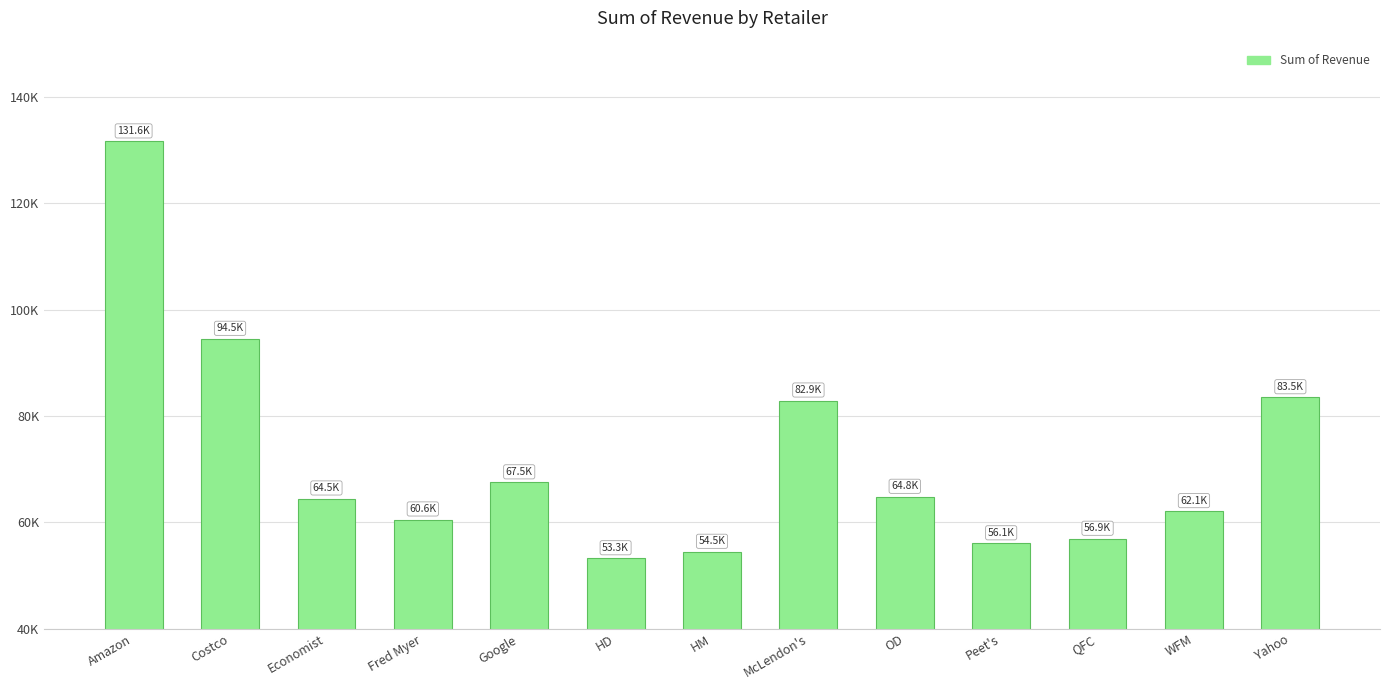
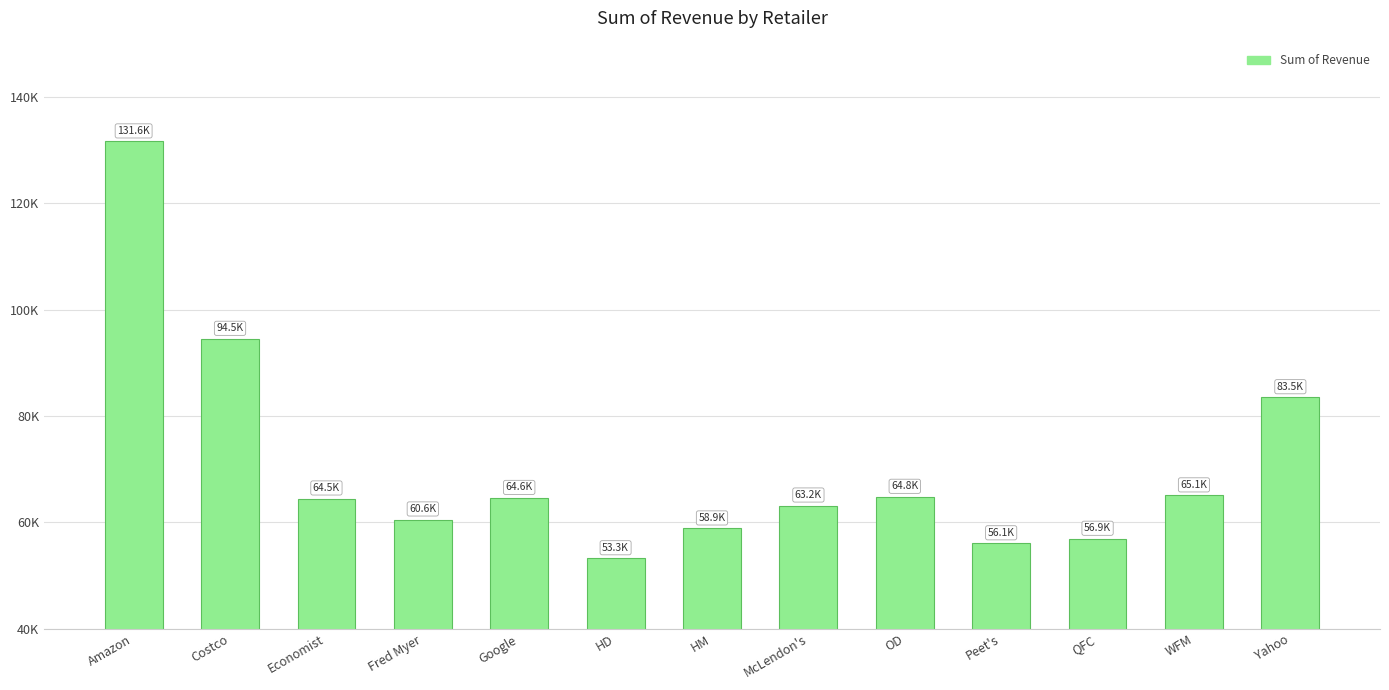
Google: 67.5K -> 64.6K
HM: 54.5K -> 58.9K
McLendon's: 82.9K -> 63.2K
WFM: 62.1K -> 65.1K
